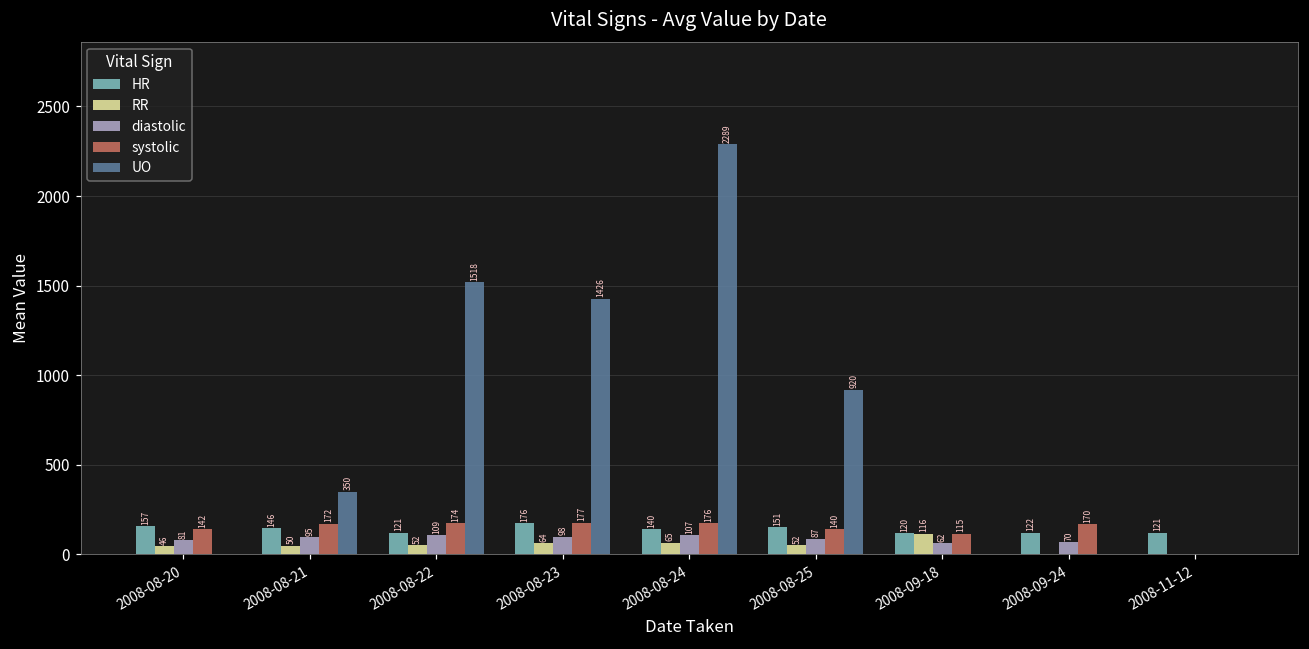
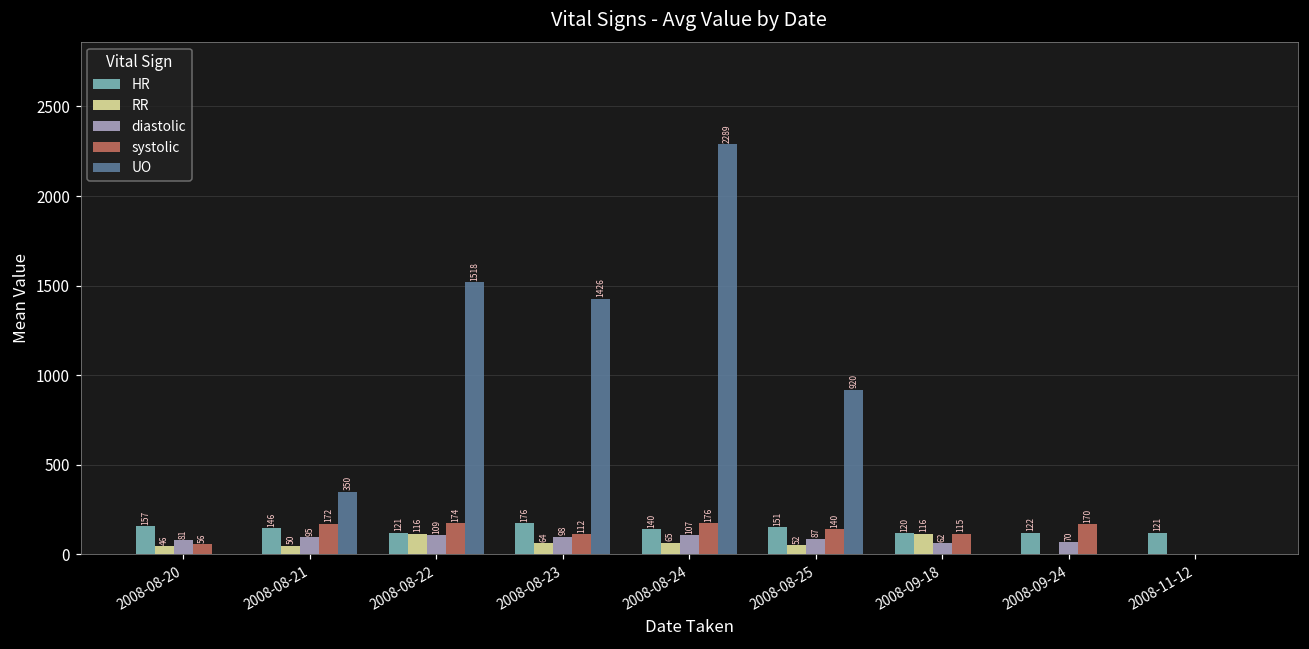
systolic, 2008-08-20: 142 -> 56
RR, 2008-08-22: 52 -> 116
systolic, 2008-08-23: 177 -> 112
